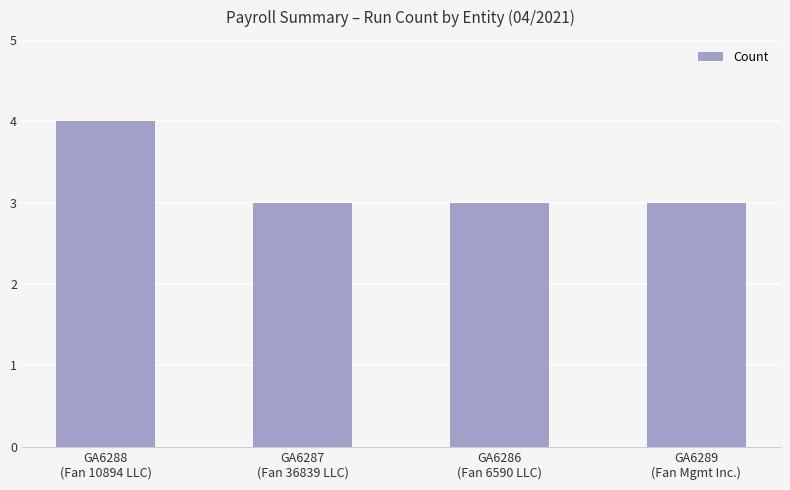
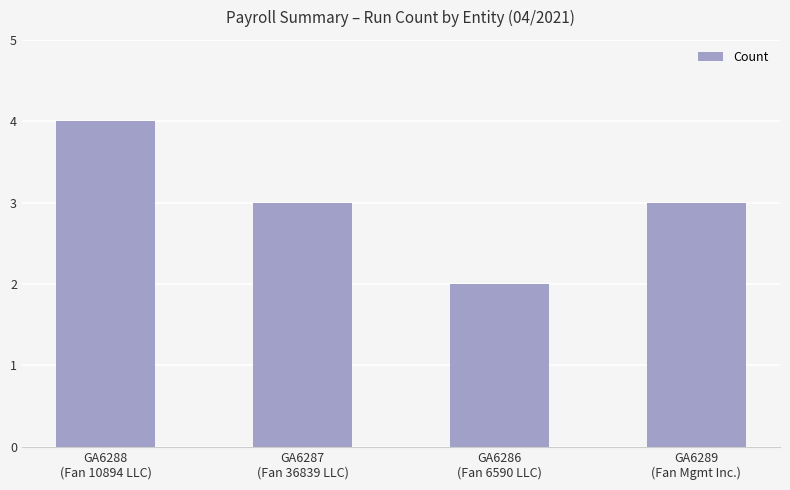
GA6286 (Fan 6590 LLC): 3 -> 2
